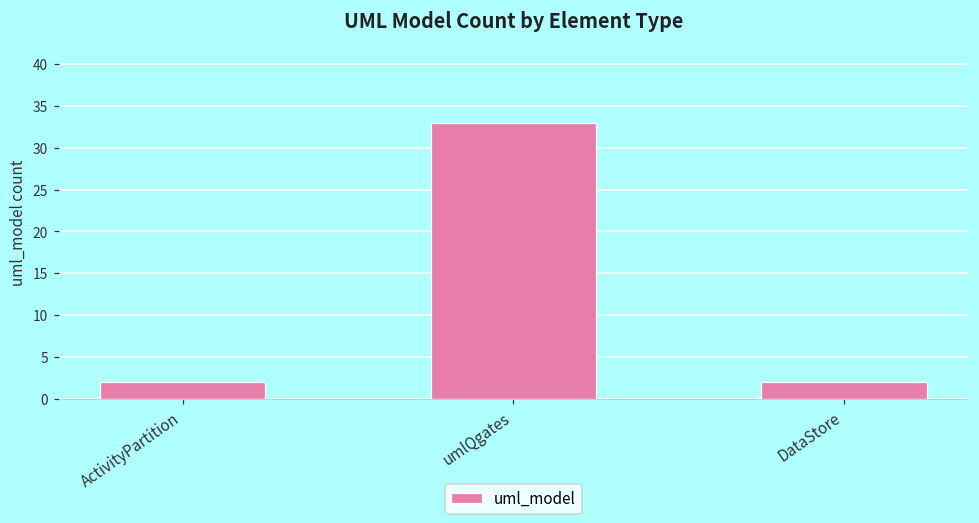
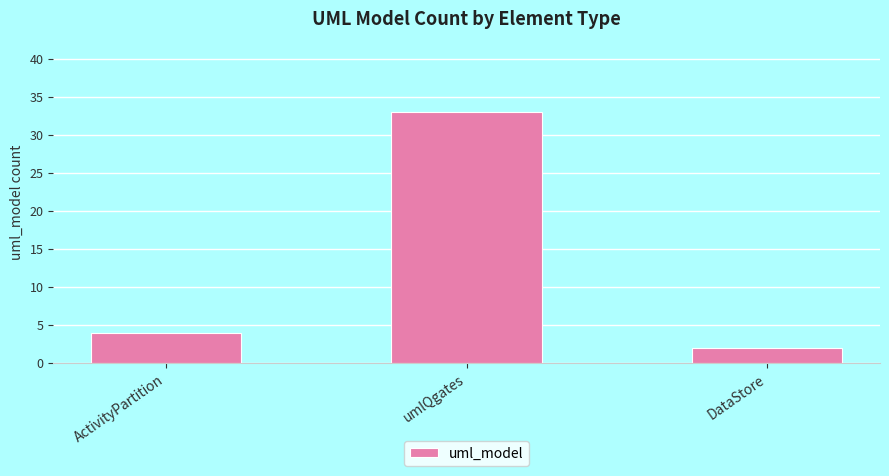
ActivityPartition: 2 -> 4
